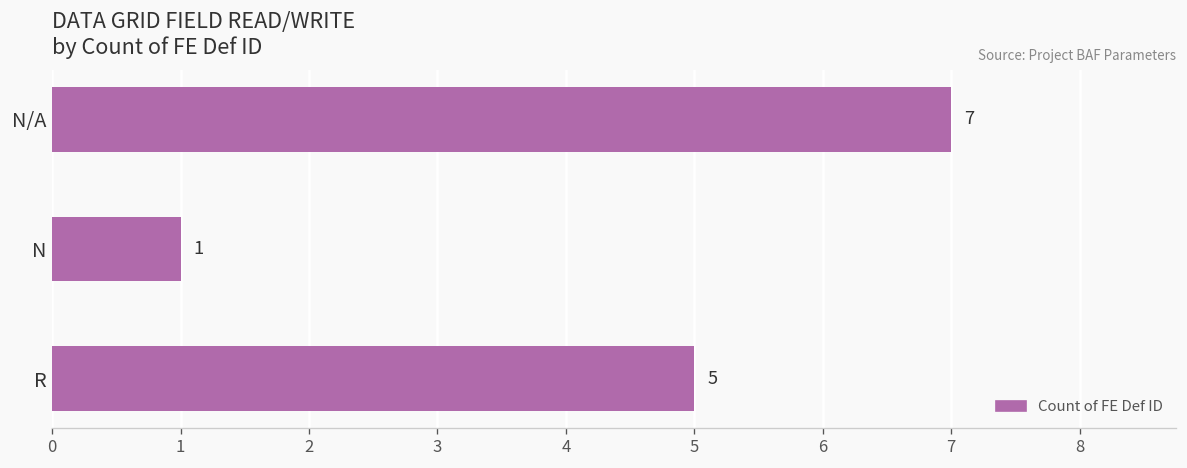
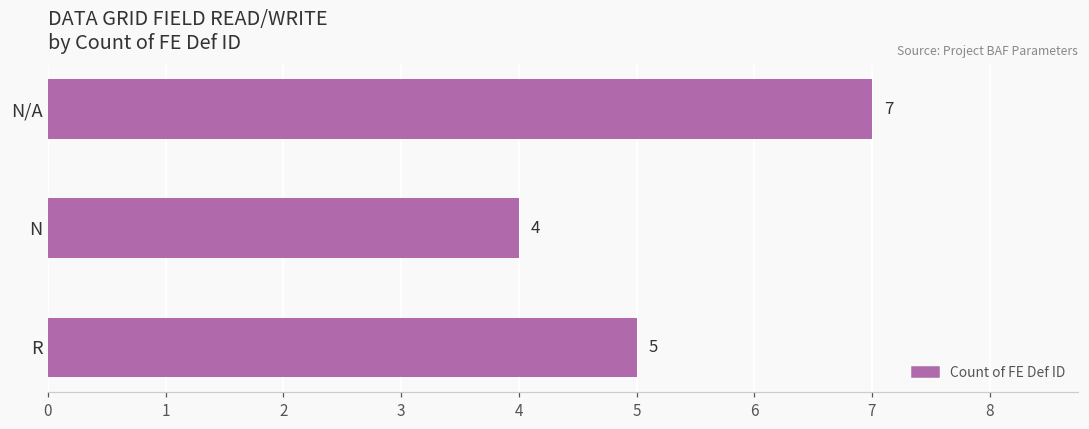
N: 1 -> 4
